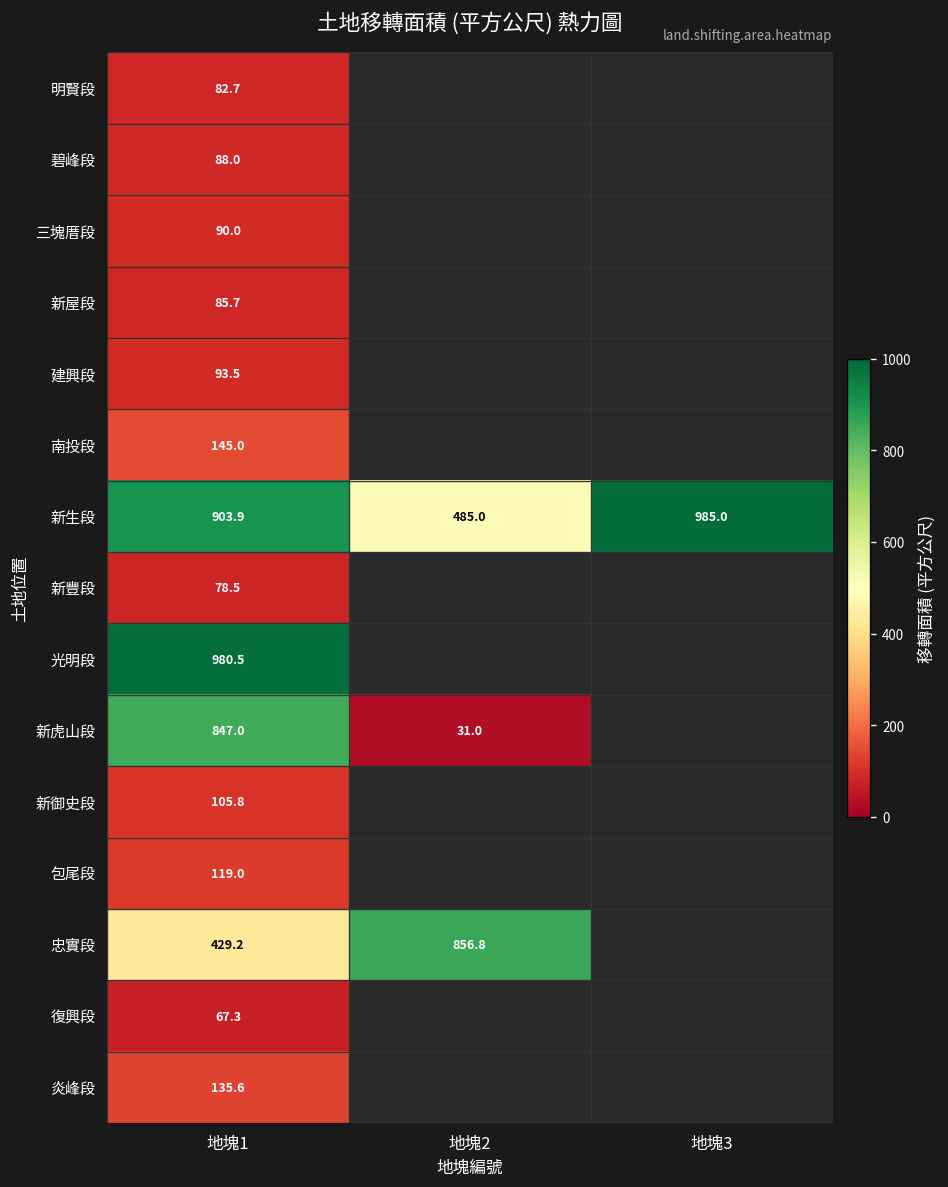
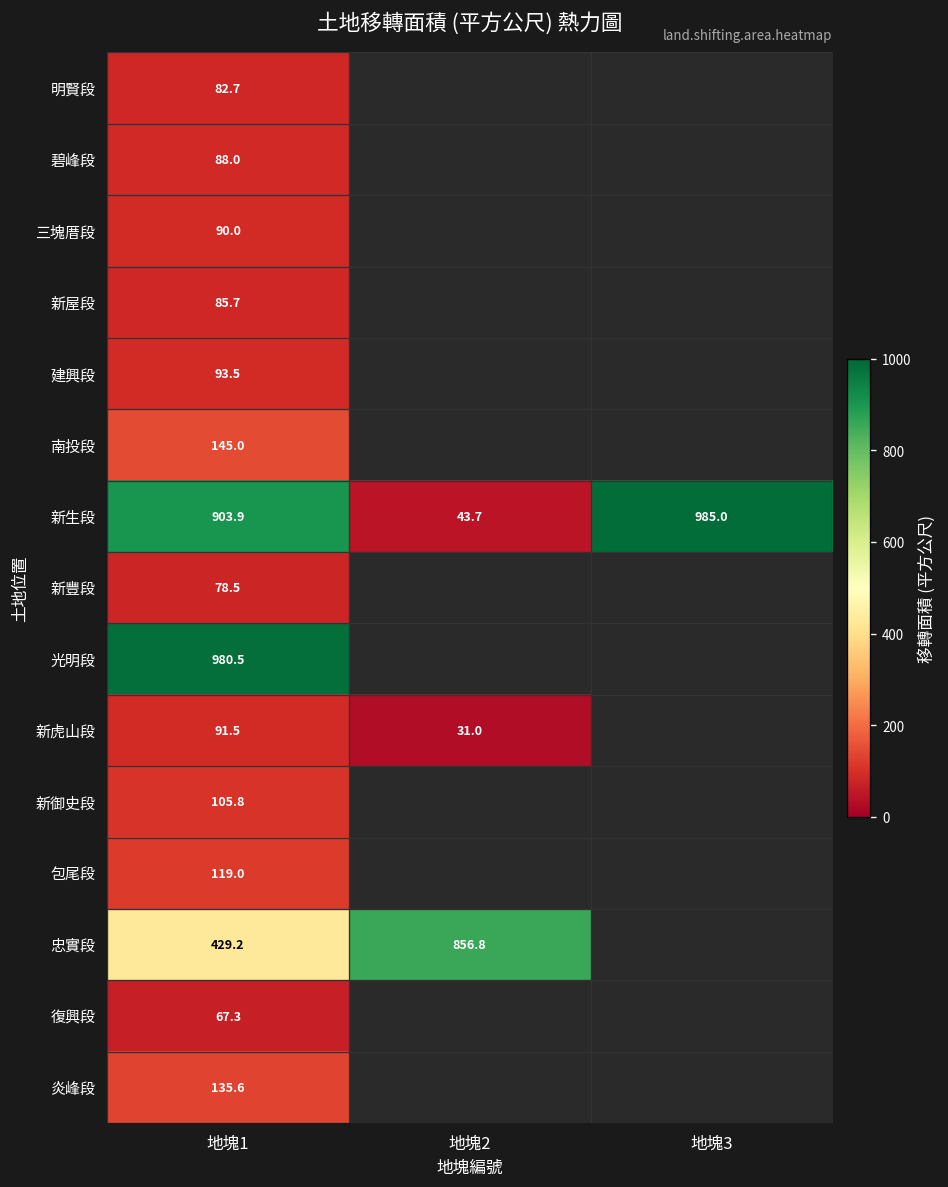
新生段, 地塊2: 485.0 -> 43.7
新虎山段, 地塊1: 847.0 -> 91.5
